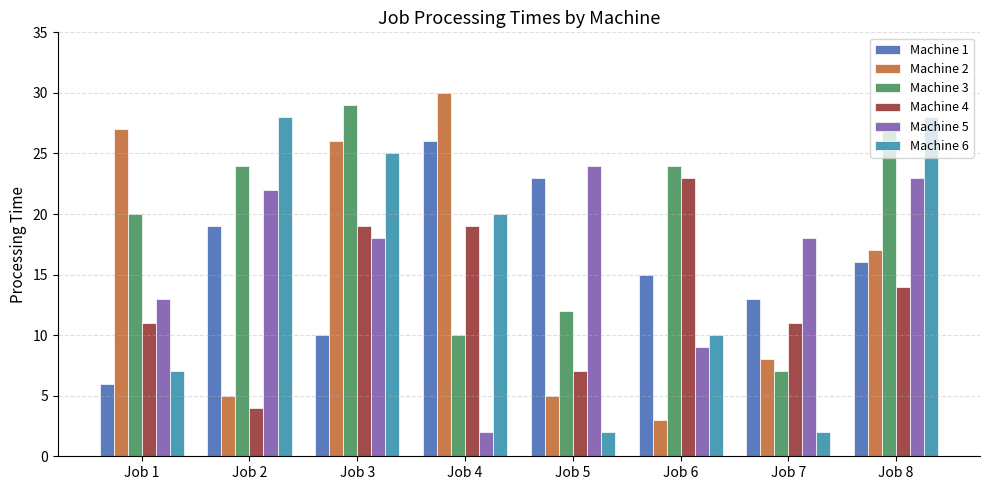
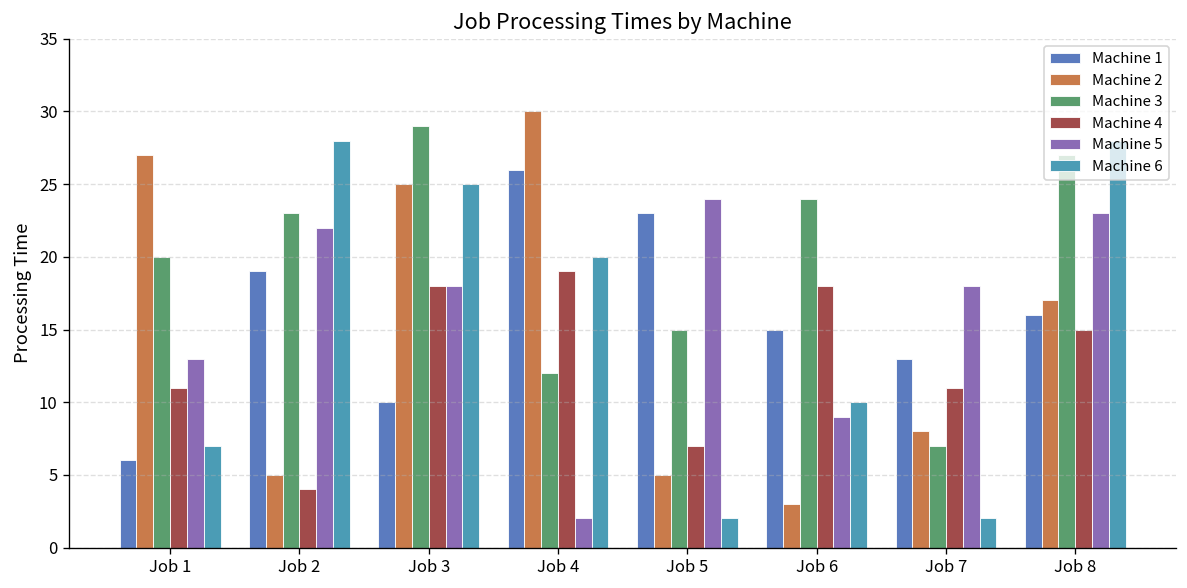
Machine 3, Job 2: 24 -> 23
Machine 2, Job 3: 26 -> 25
Machine 4, Job 3: 19 -> 18
Machine 3, Job 4: 10 -> 12
Machine 3, Job 5: 12 -> 15
Machine 4, Job 6: 23 -> 18
Machine 4, Job 8: 14 -> 15
